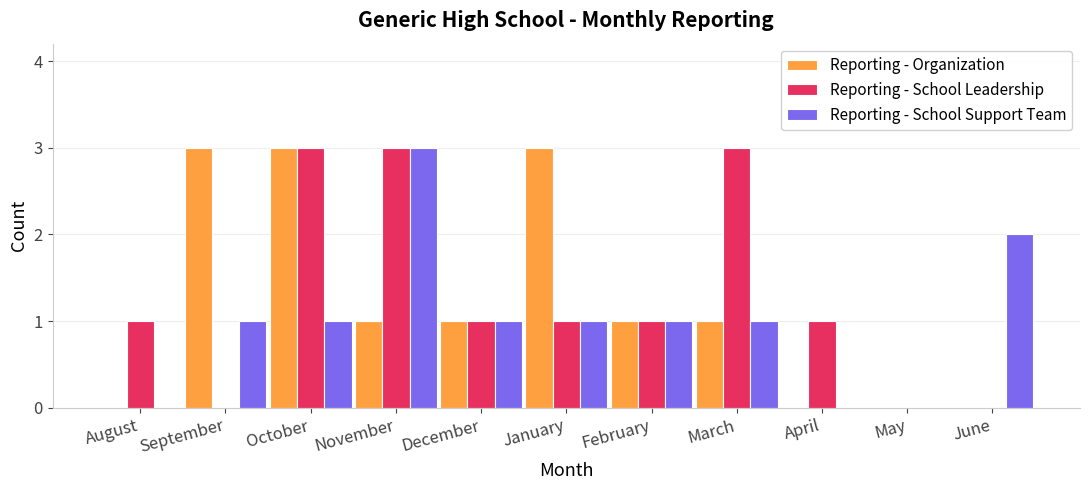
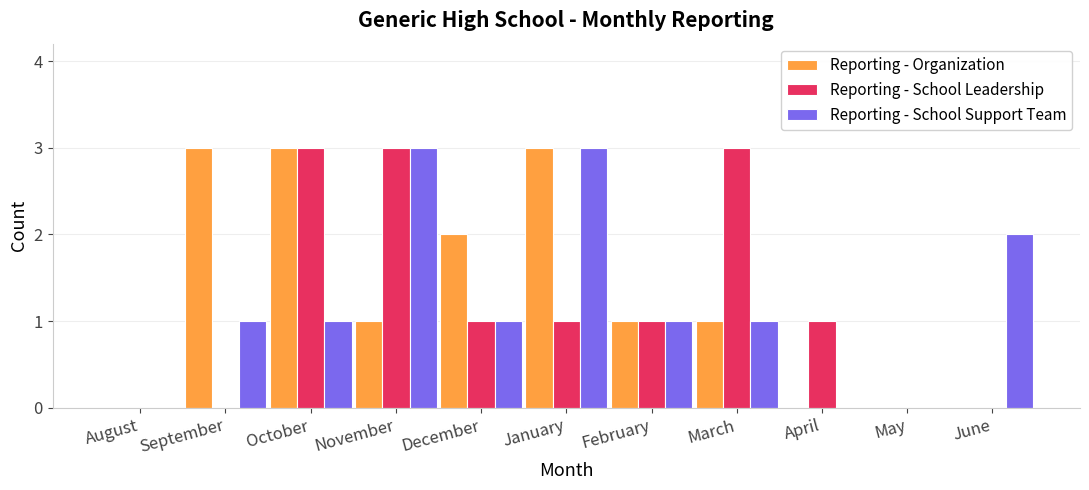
Reporting - School Leadership, August: 1 -> 0
Reporting - Organization, December: 1 -> 2
Reporting - School Support Team, January: 1 -> 3
